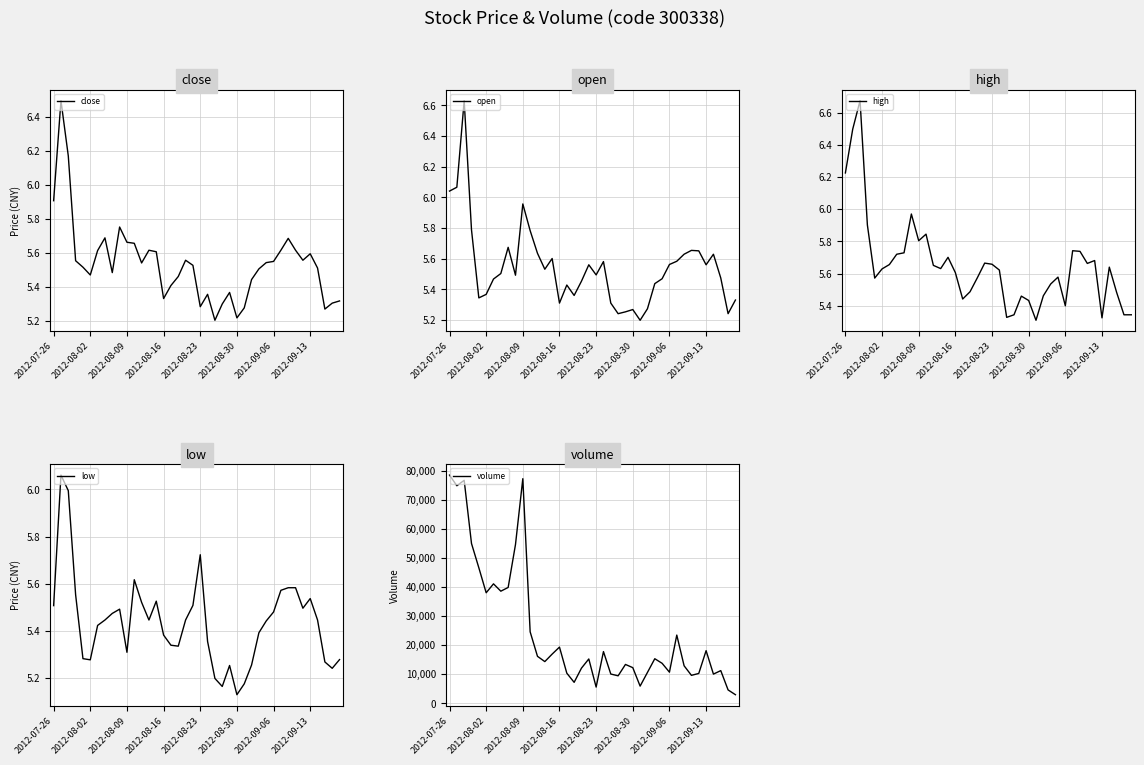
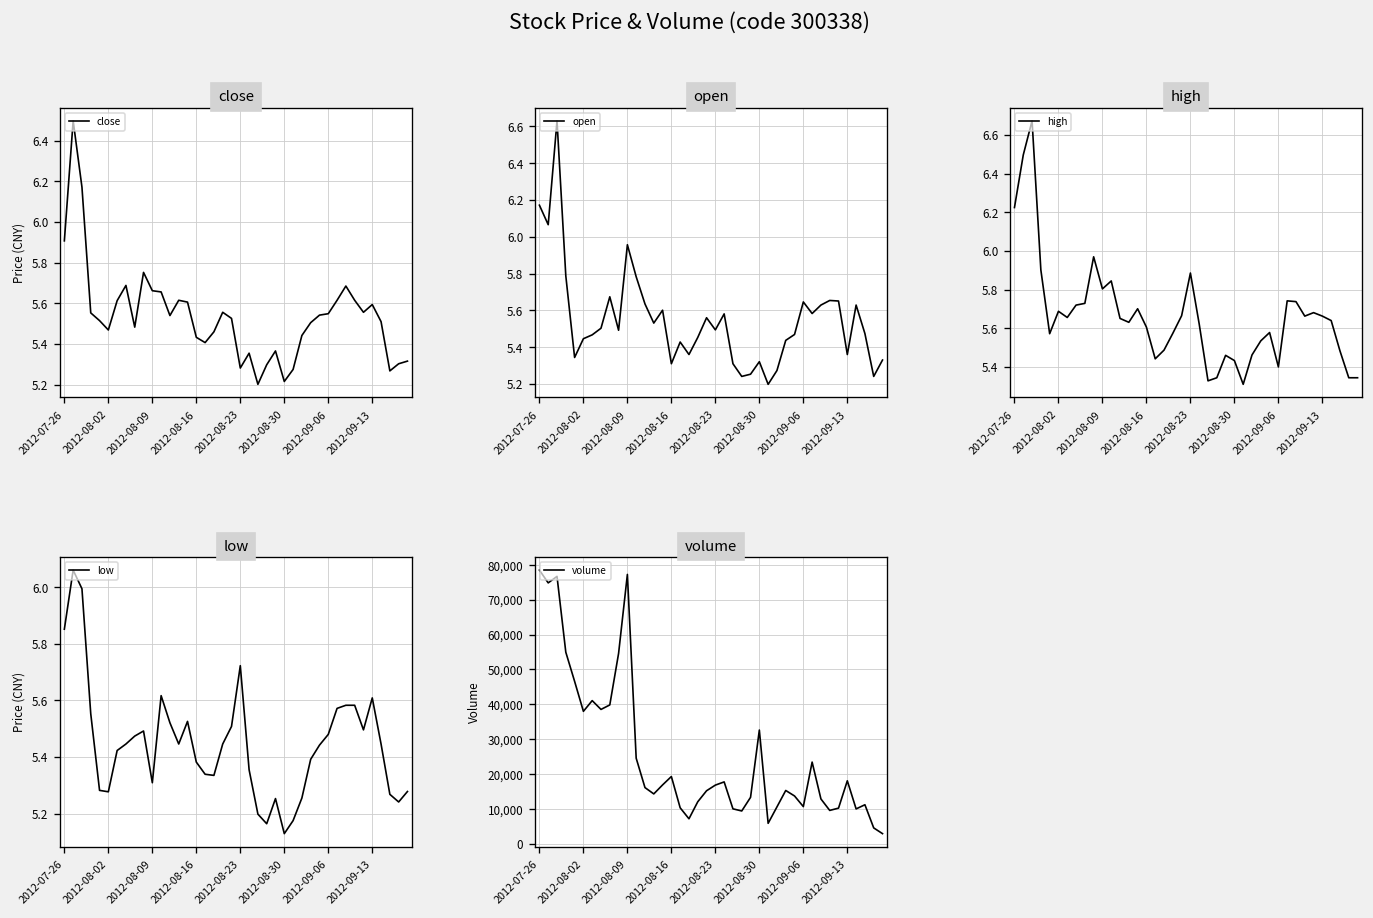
close, 2012-08-16: 5.33 -> 5.43
open, 2012-07-26: 6.04 -> 6.17
open, 2012-08-02: 5.37 -> 5.45
open, 2012-08-30: 5.27 -> 5.32
open, 2012-09-06: 5.56 -> 5.65
open, 2012-09-13: 5.56 -> 5.36
high, 2012-08-02: 5.63 -> 5.69
high, 2012-08-23: 5.66 -> 5.89
high, 2012-09-13: 5.33 -> 5.66
low, 2012-07-26: 5.51 -> 5.85
low, 2012-09-13: 5.54 -> 5.61
volume, 2012-08-23: 6,000 -> 17,000
volume, 2012-08-30: 12,000 -> 33,000
